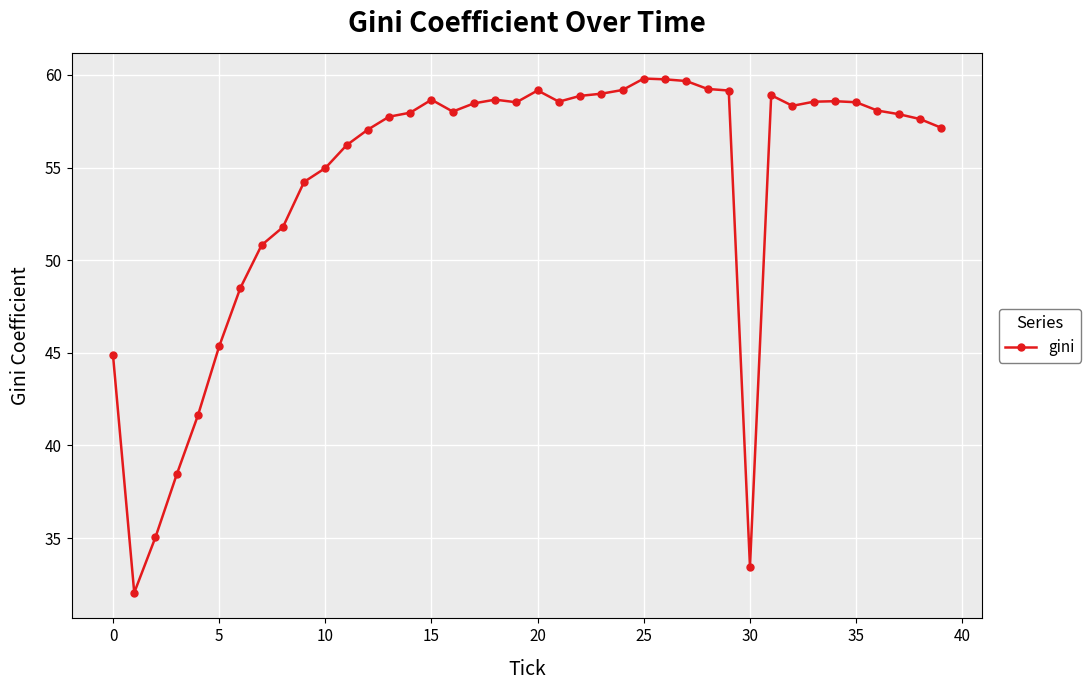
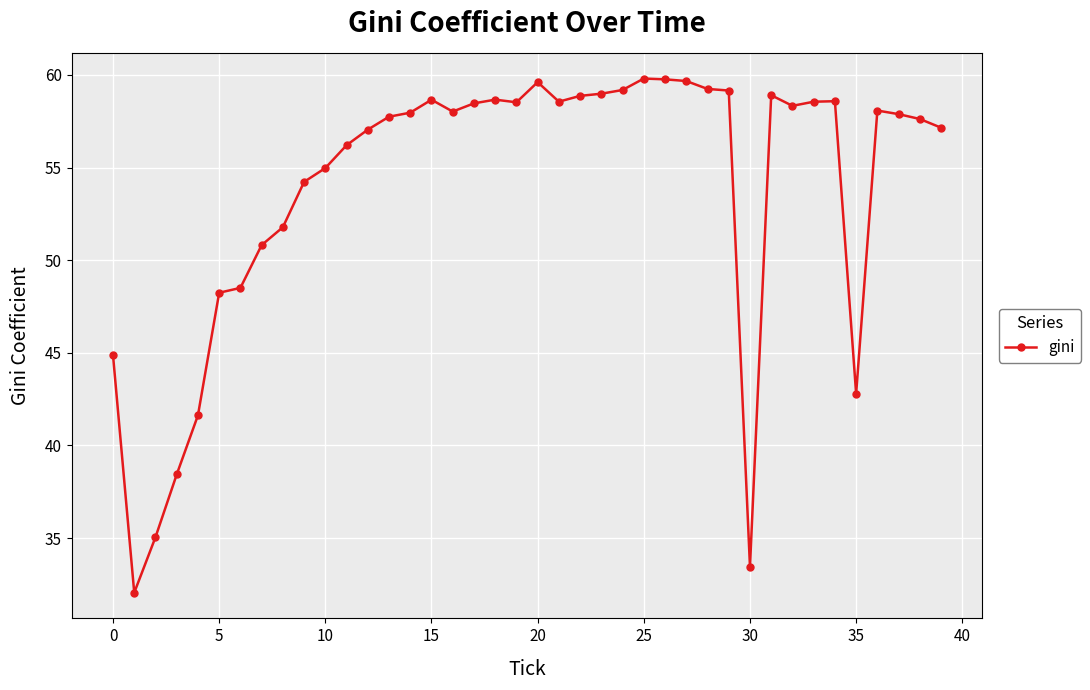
5: 45.3 -> 48.2
20: 59.2 -> 59.6
35: 58.5 -> 42.8
